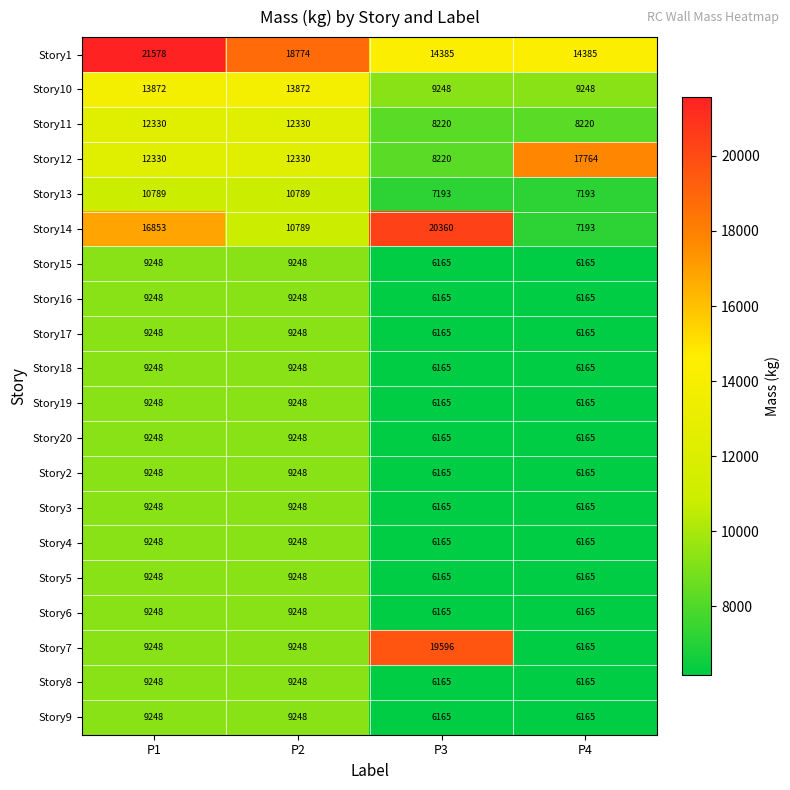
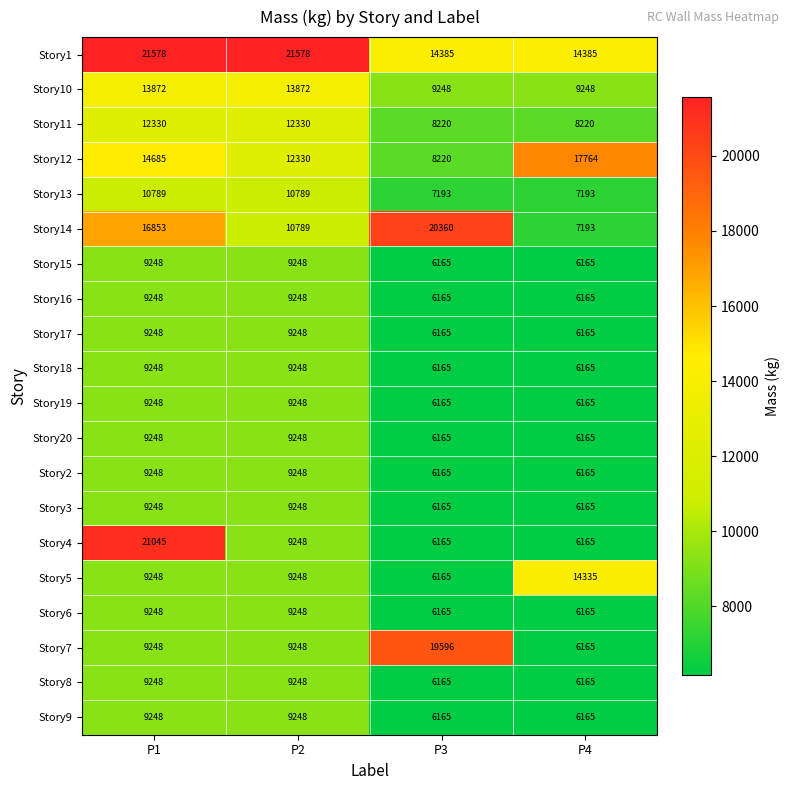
Story1, P2: 18774 -> 21578
Story12, P1: 12330 -> 14685
Story4, P1: 9248 -> 21045
Story5, P4: 6165 -> 14335
